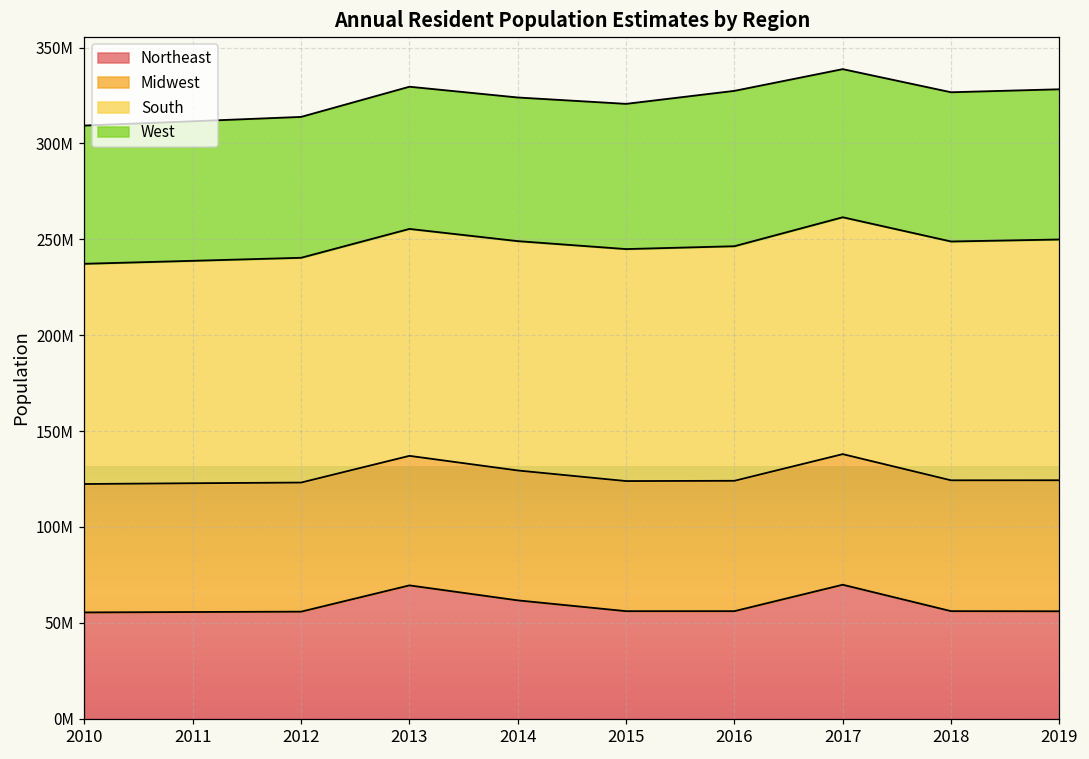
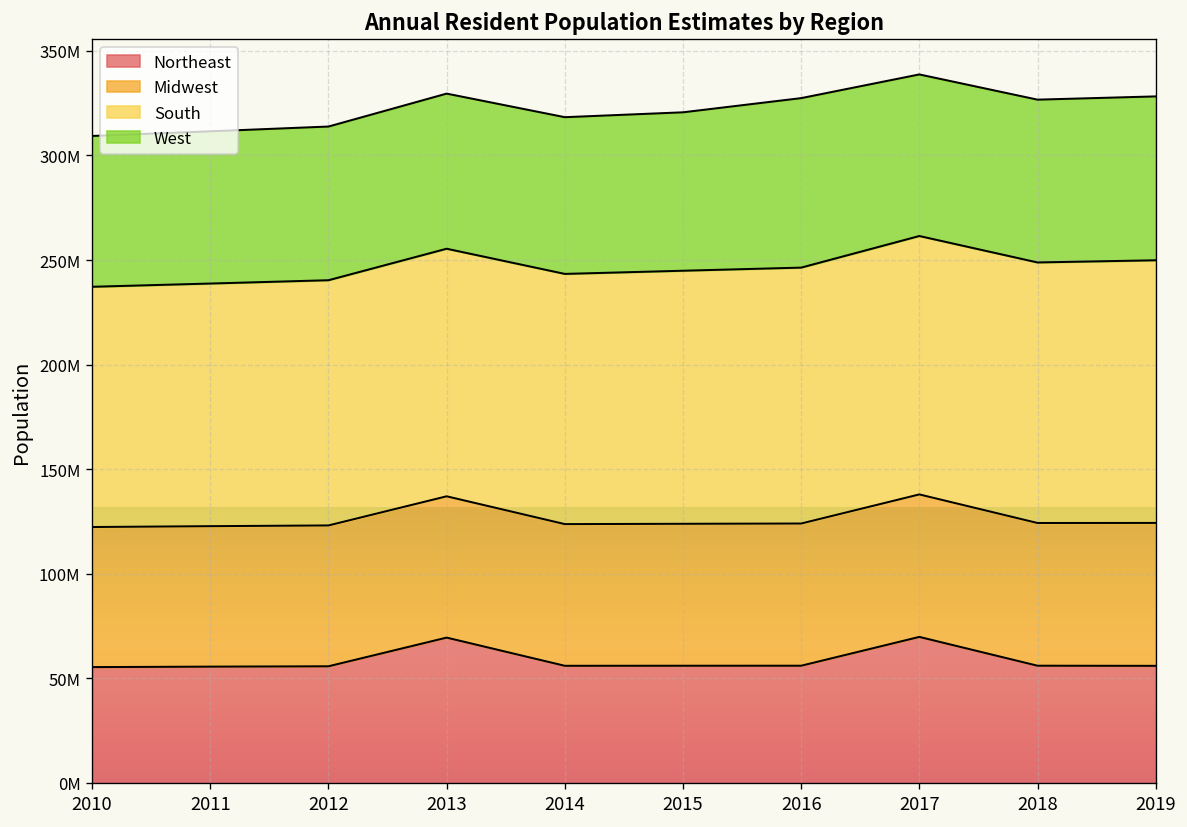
Northeast, 2014: 62000000 -> 56000000
